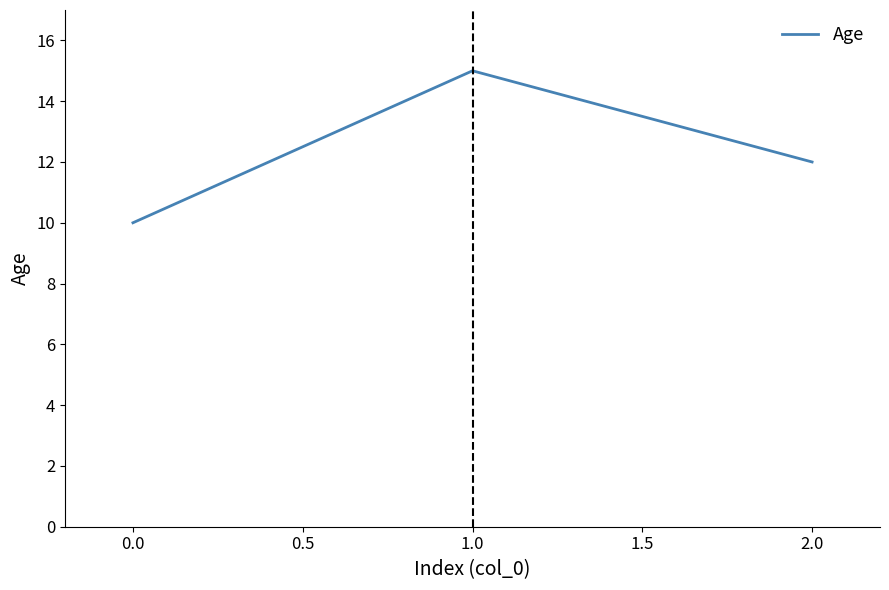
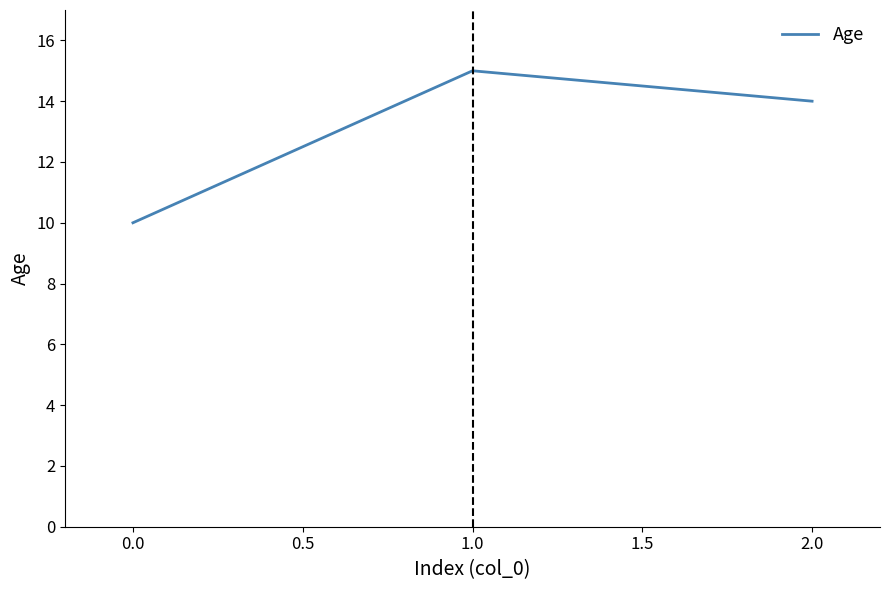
2.0: 12 -> 14
